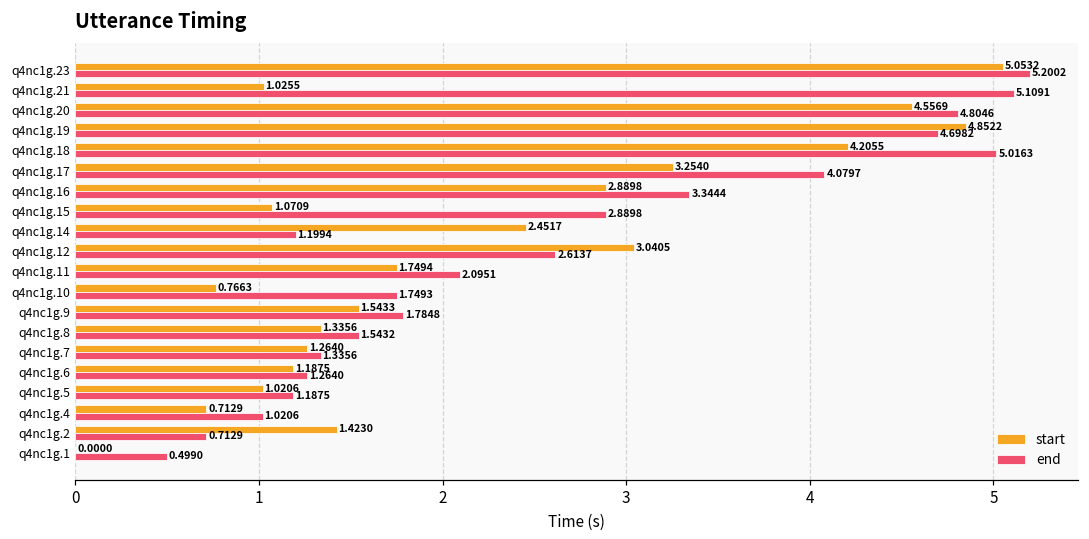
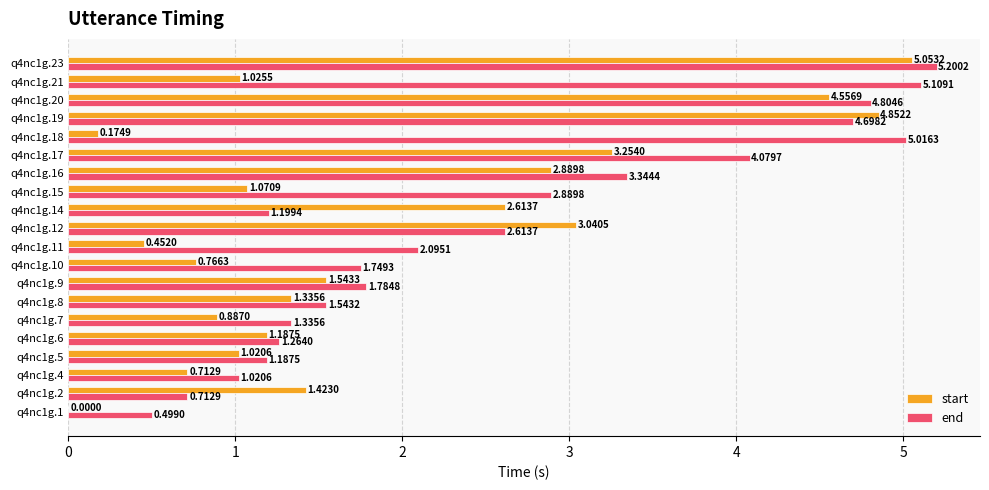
start, q4nc1g.18: 4.2055 -> 0.1749
start, q4nc1g.14: 2.4517 -> 2.6137
start, q4nc1g.11: 1.7494 -> 0.4520
start, q4nc1g.7: 1.2640 -> 0.8870
